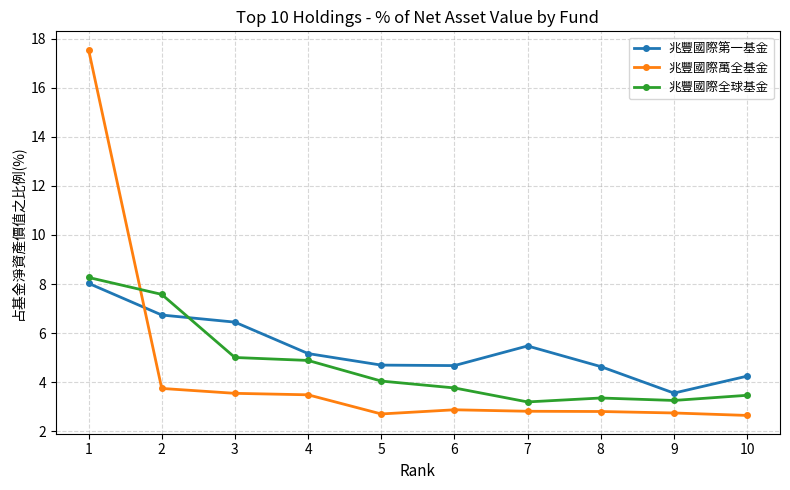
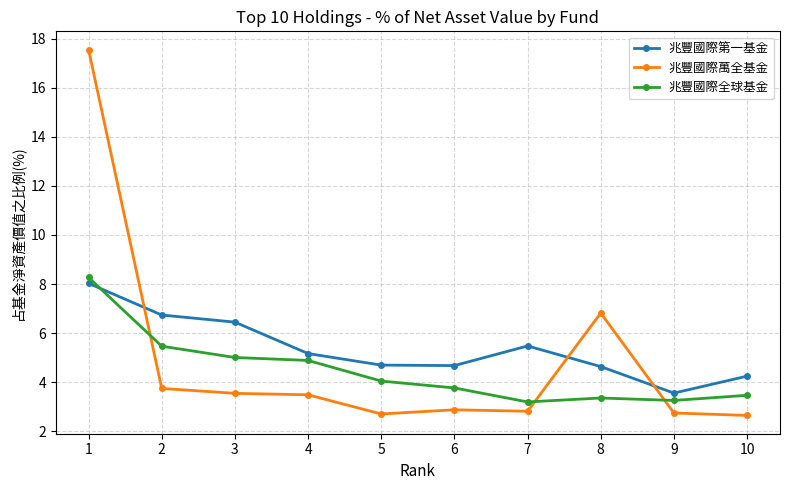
兆豐國際全球基金, 2: 7.6 -> 5.5
兆豐國際萬全基金, 8: 2.8 -> 6.8
